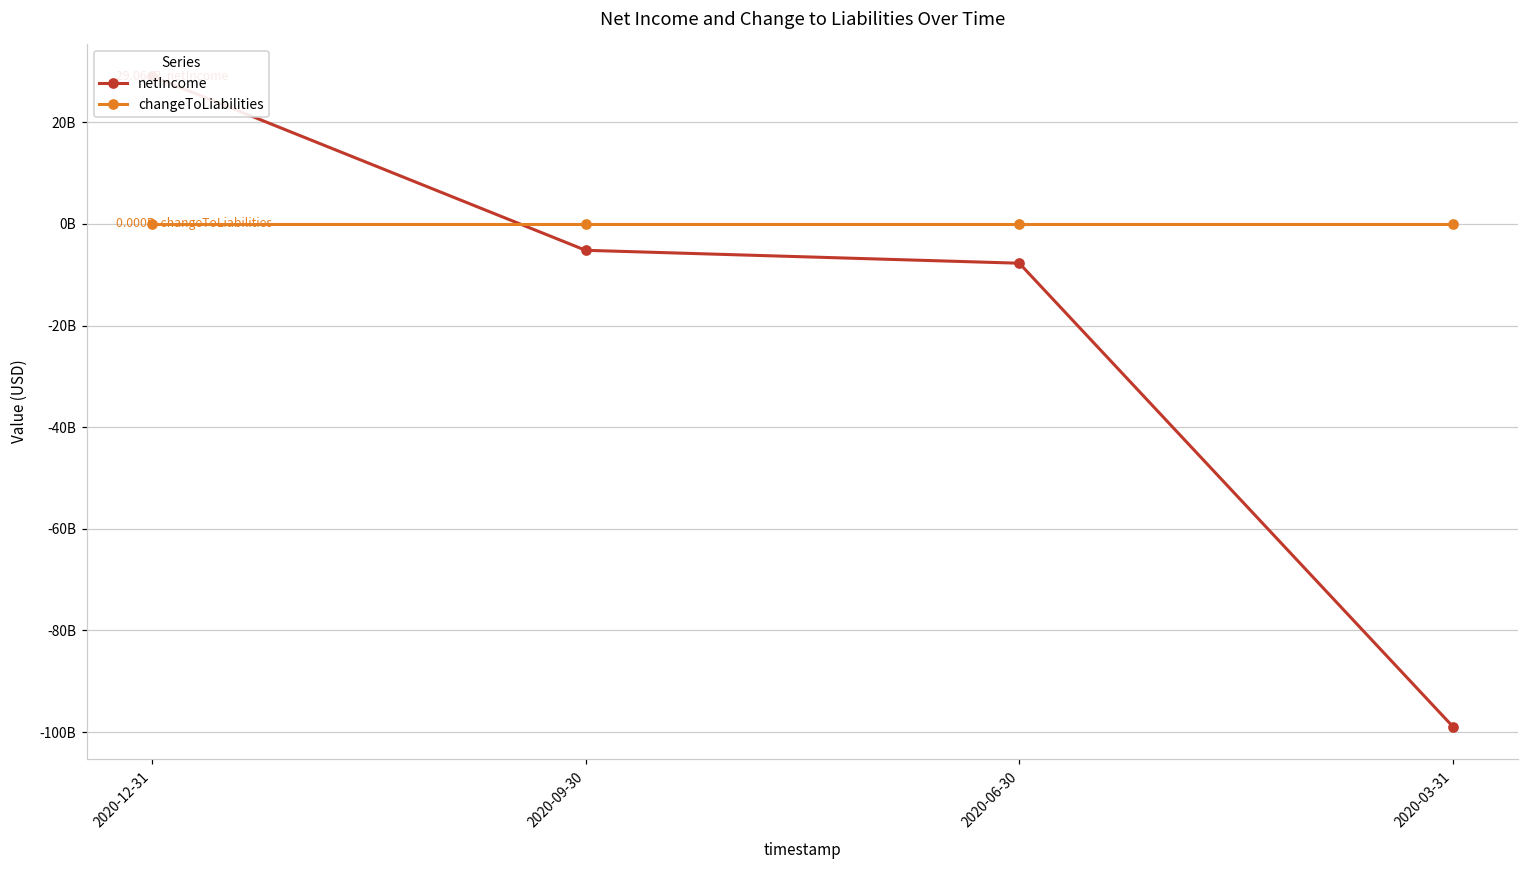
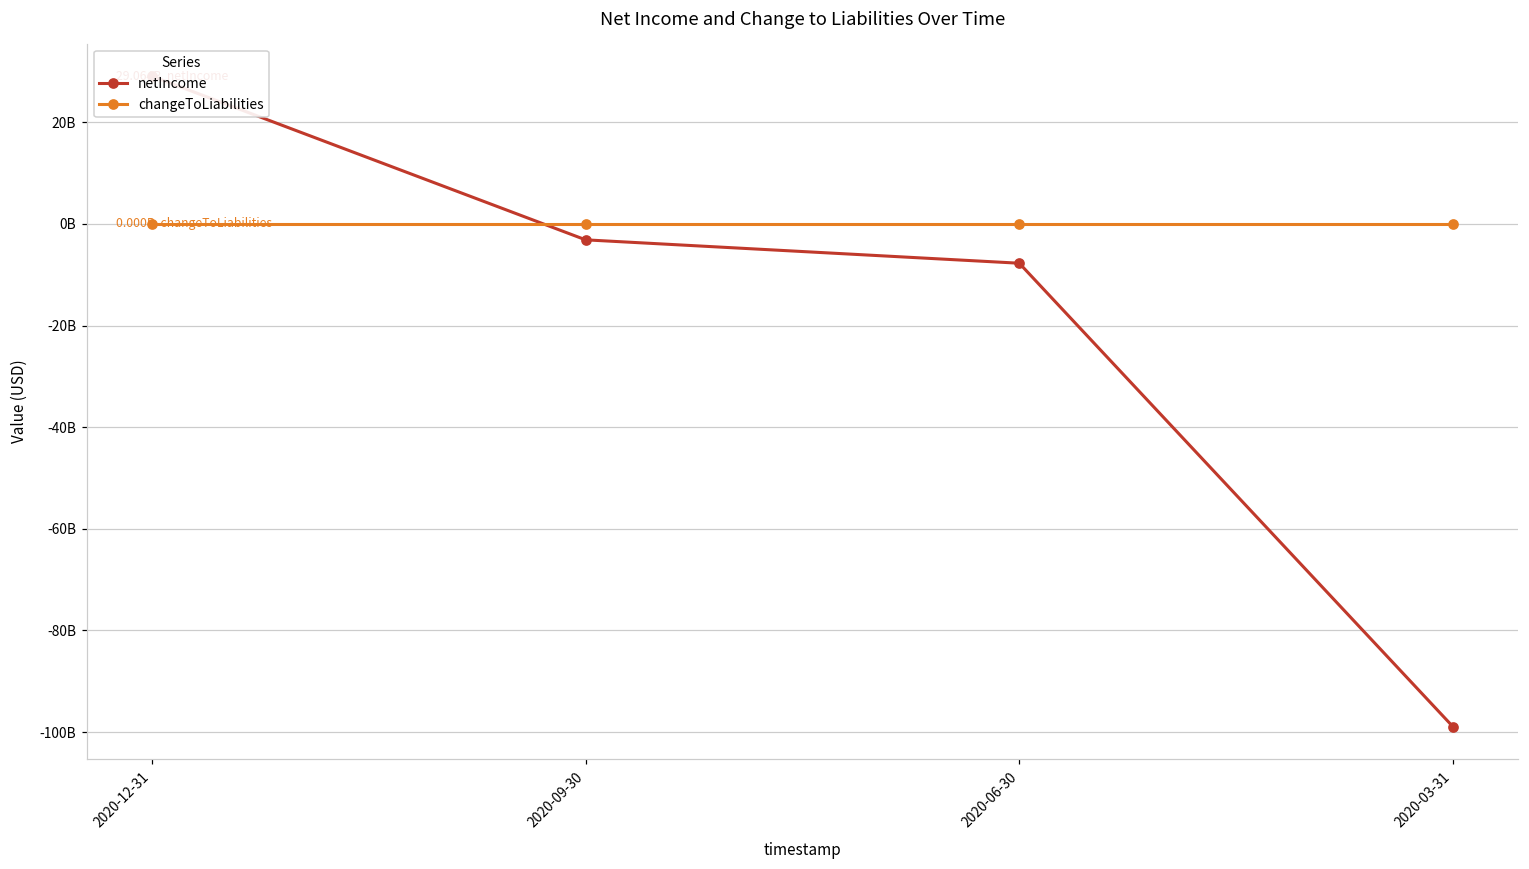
netIncome, 2020-09-30: -5000000000 -> -3000000000
